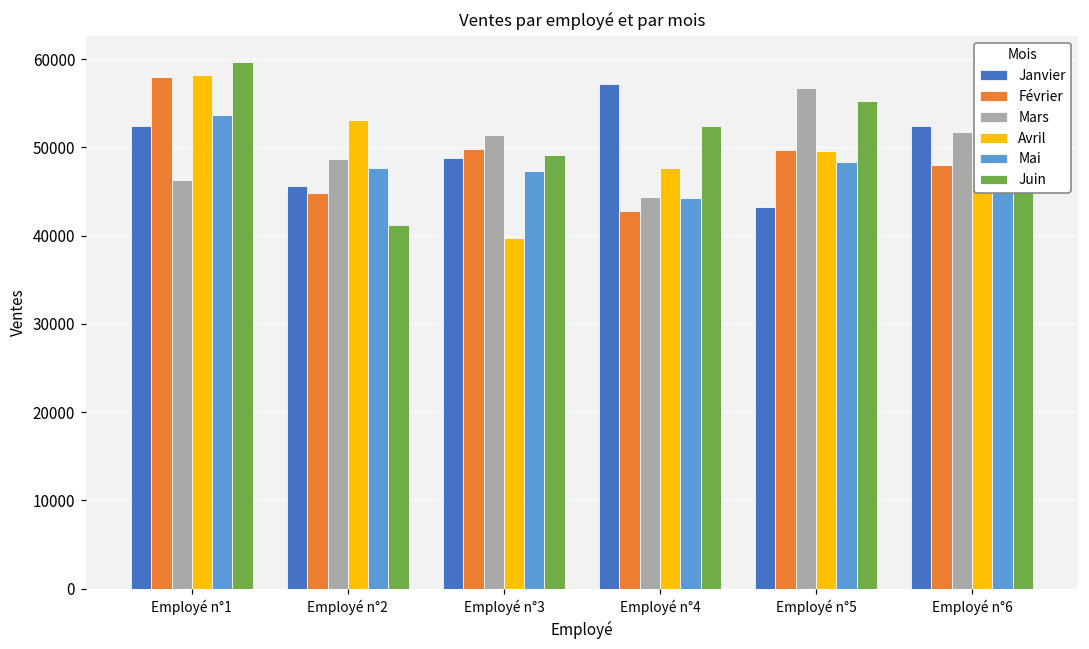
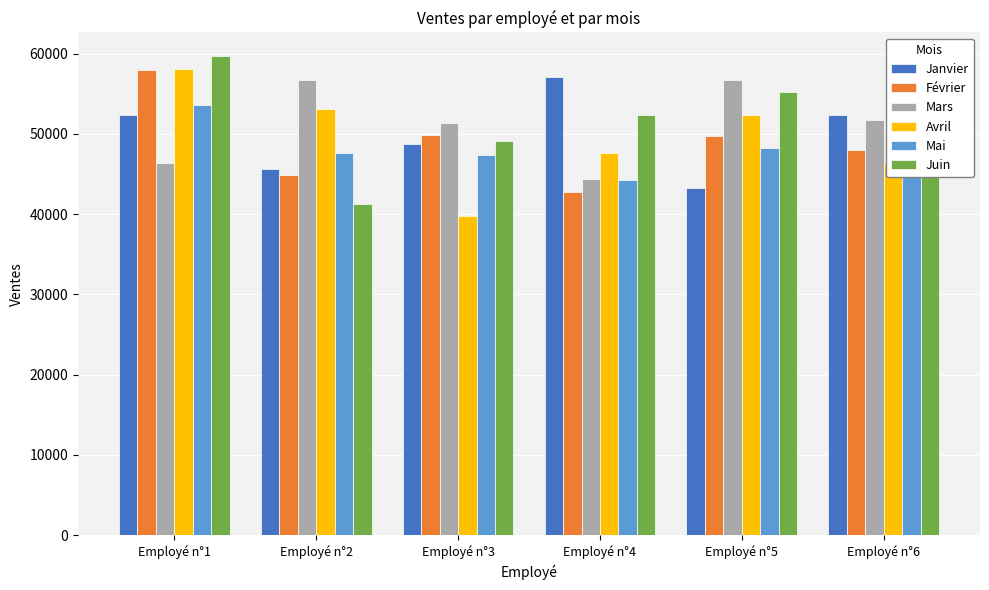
Mars, Employé n°2: 49000 -> 57000
Avril, Employé n°5: 50000 -> 52000
